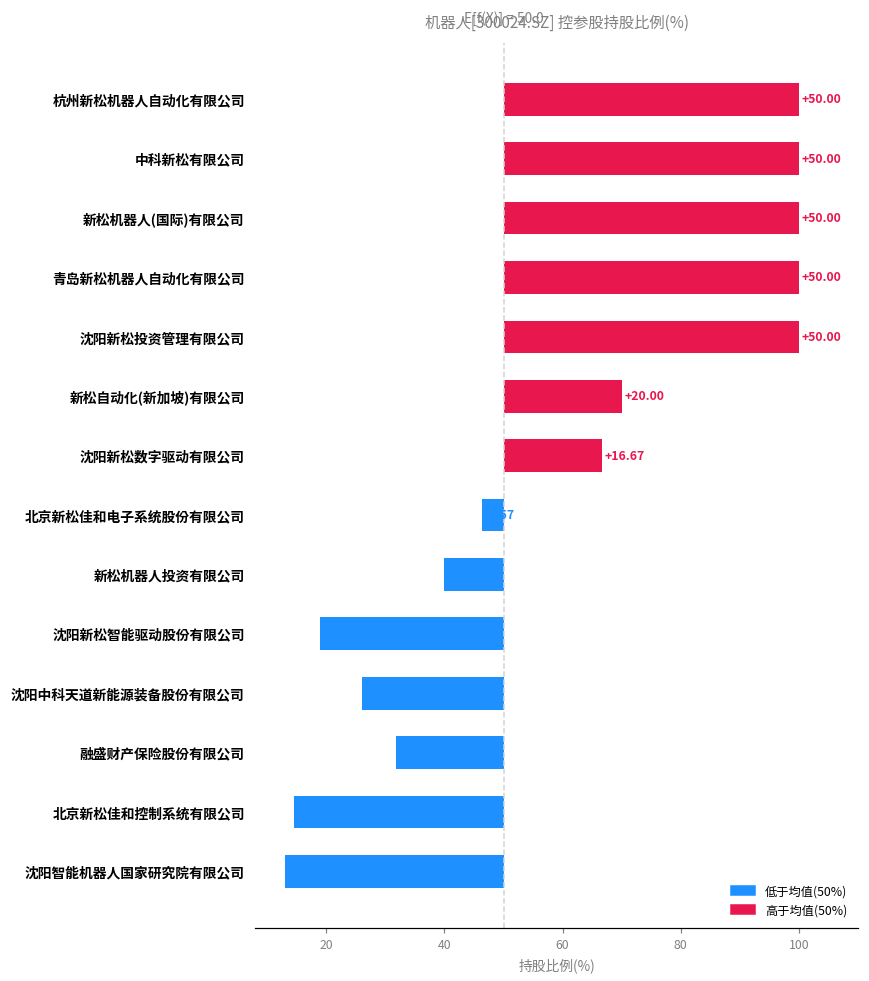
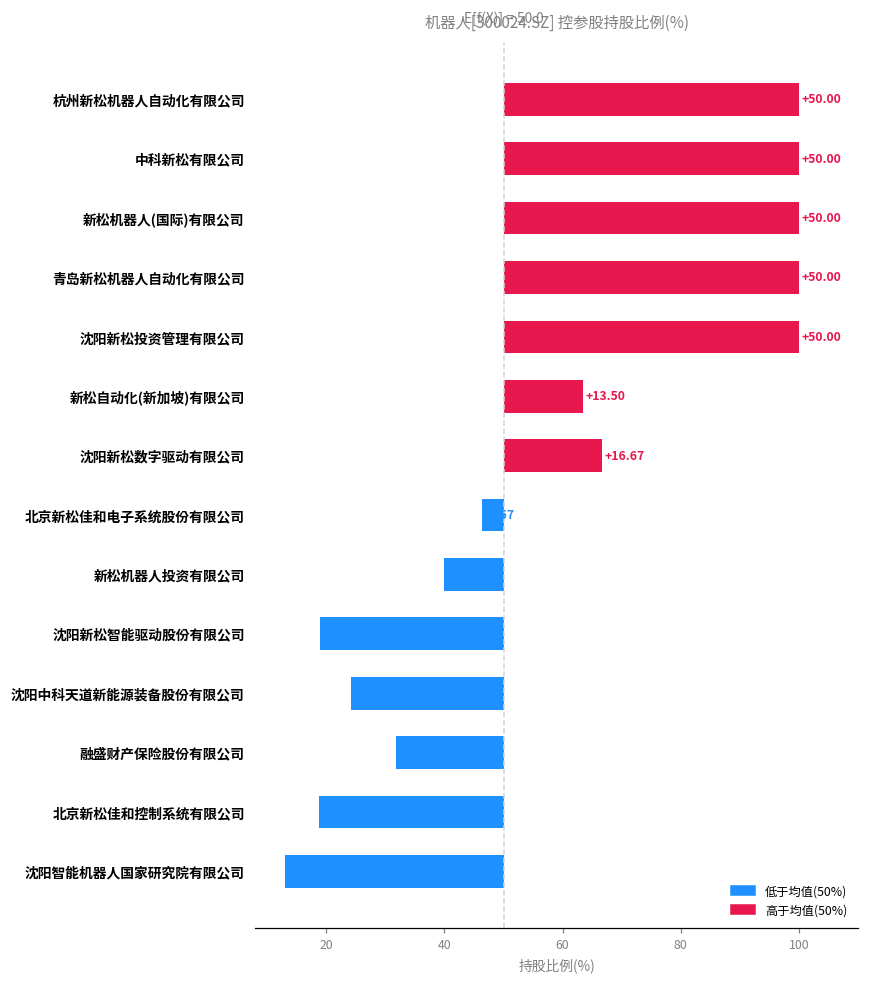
新松自动化(新加坡)有限公司: +20.00 -> +13.50
沈阳中科天道新能源装备股份有限公司: 26 -> 24
北京新松佳和控制系统有限公司: 15 -> 19
